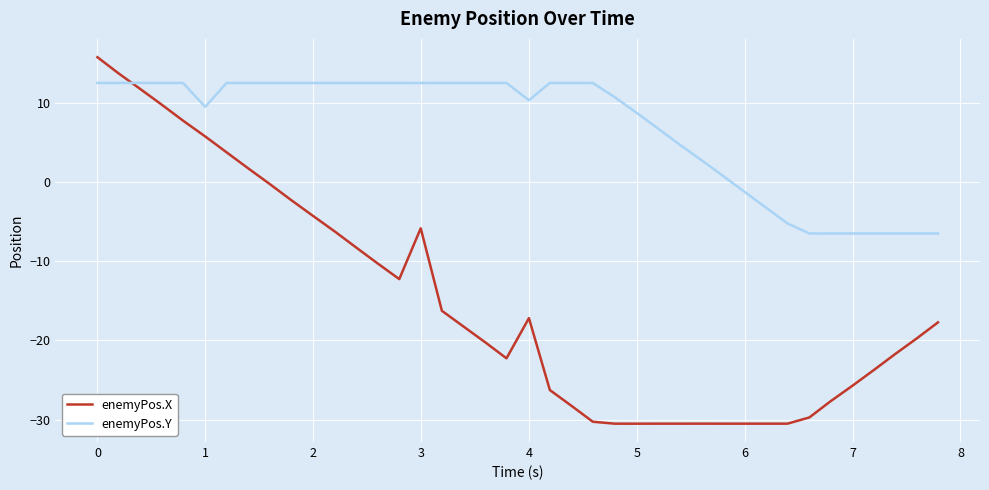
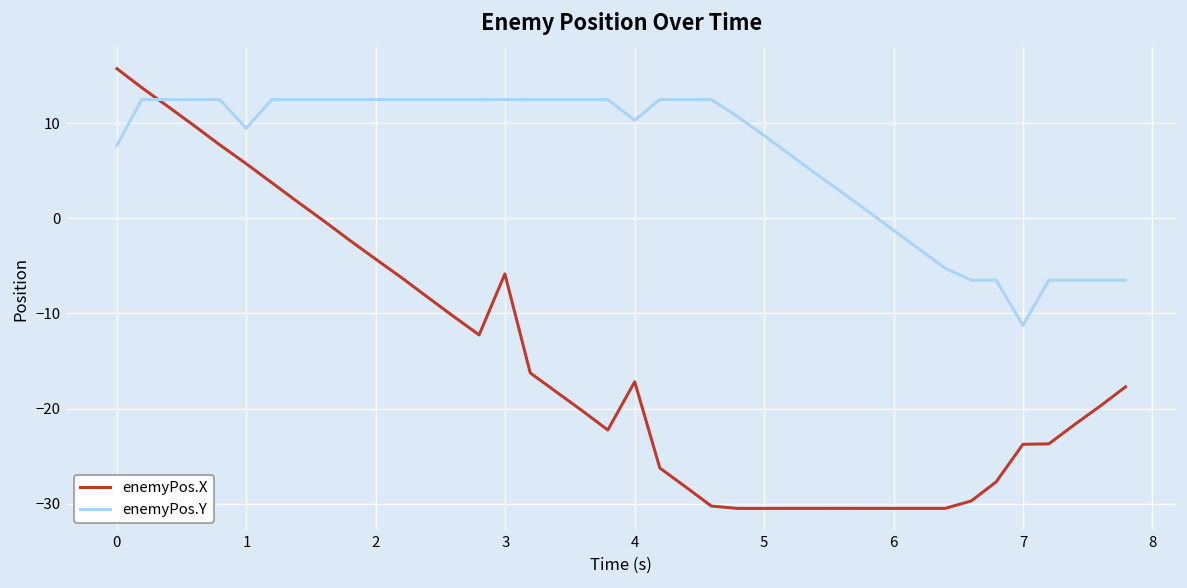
enemyPos.Y, 0: 13 -> 8
enemyPos.X, 7: -26 -> -24
enemyPos.Y, 7: -6 -> -11
